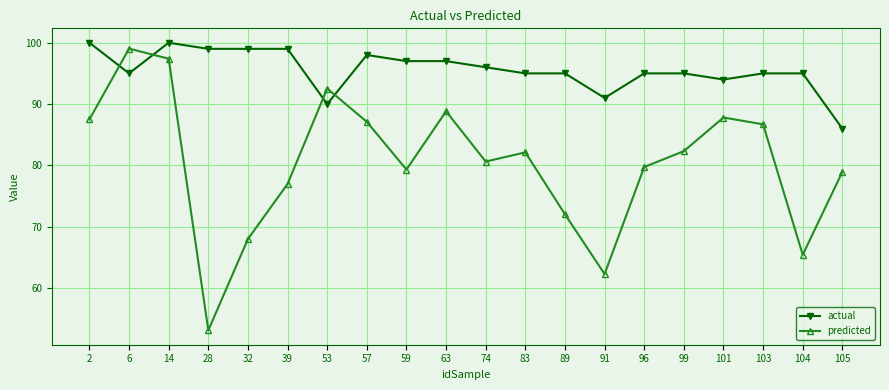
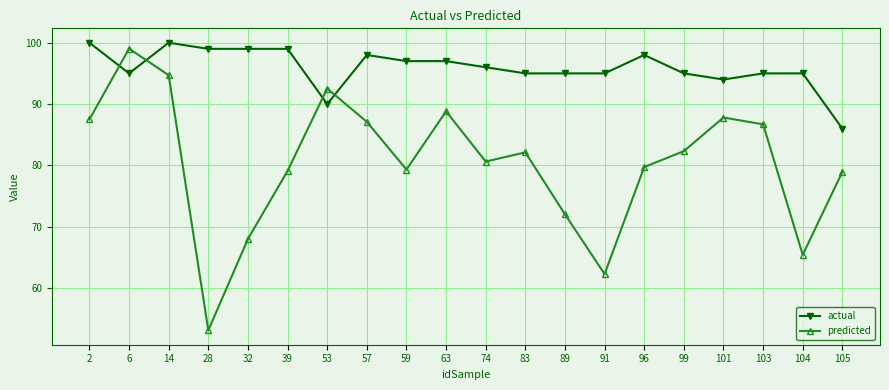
predicted, 14: 97 -> 95
predicted, 39: 77 -> 79
actual, 91: 91 -> 95
actual, 96: 95 -> 98
